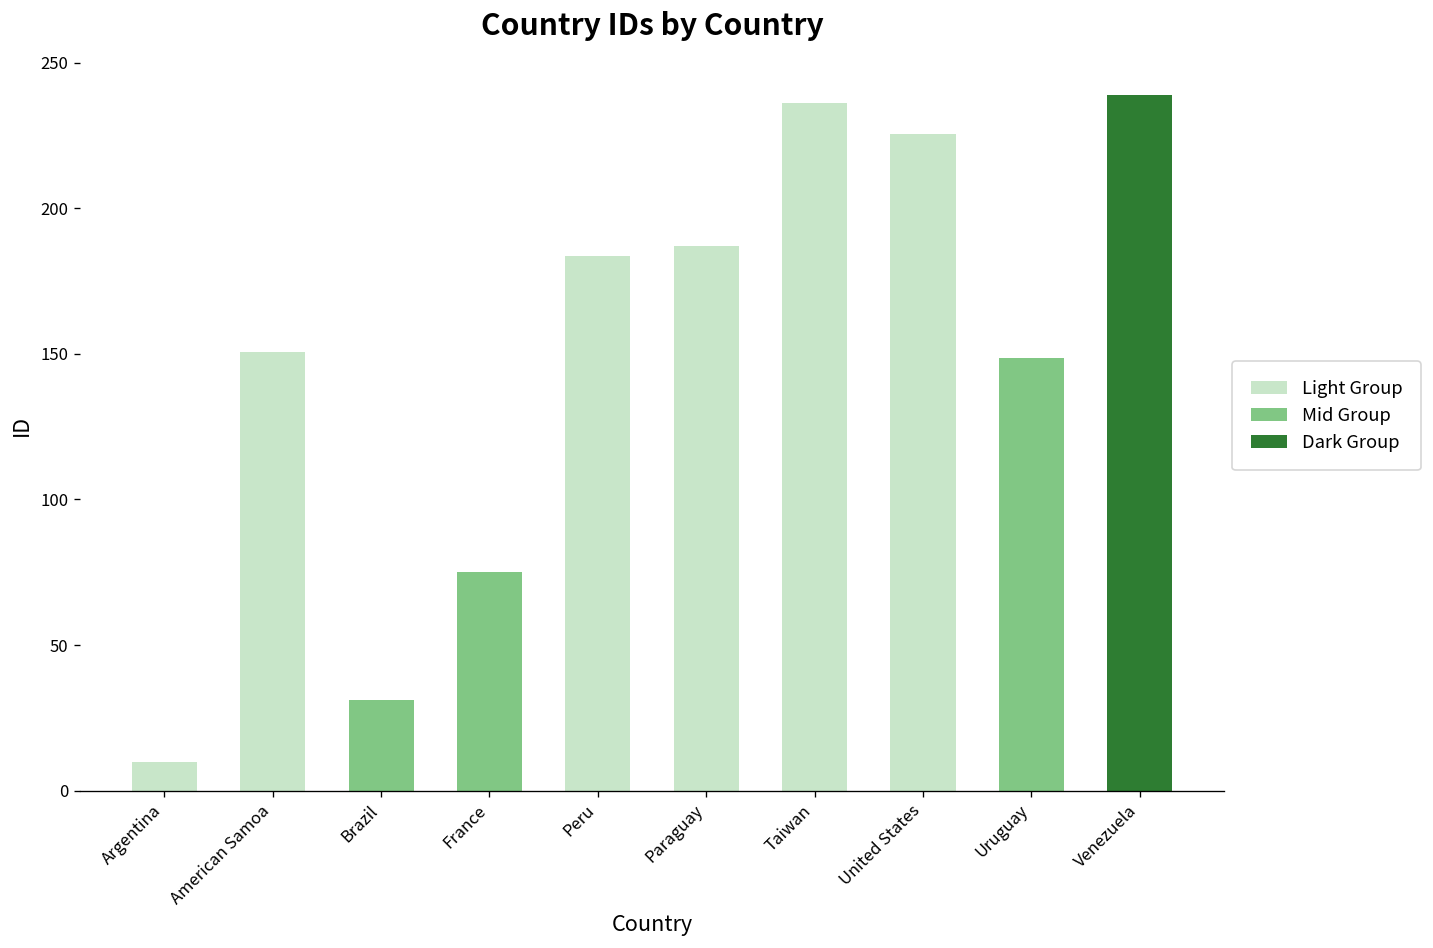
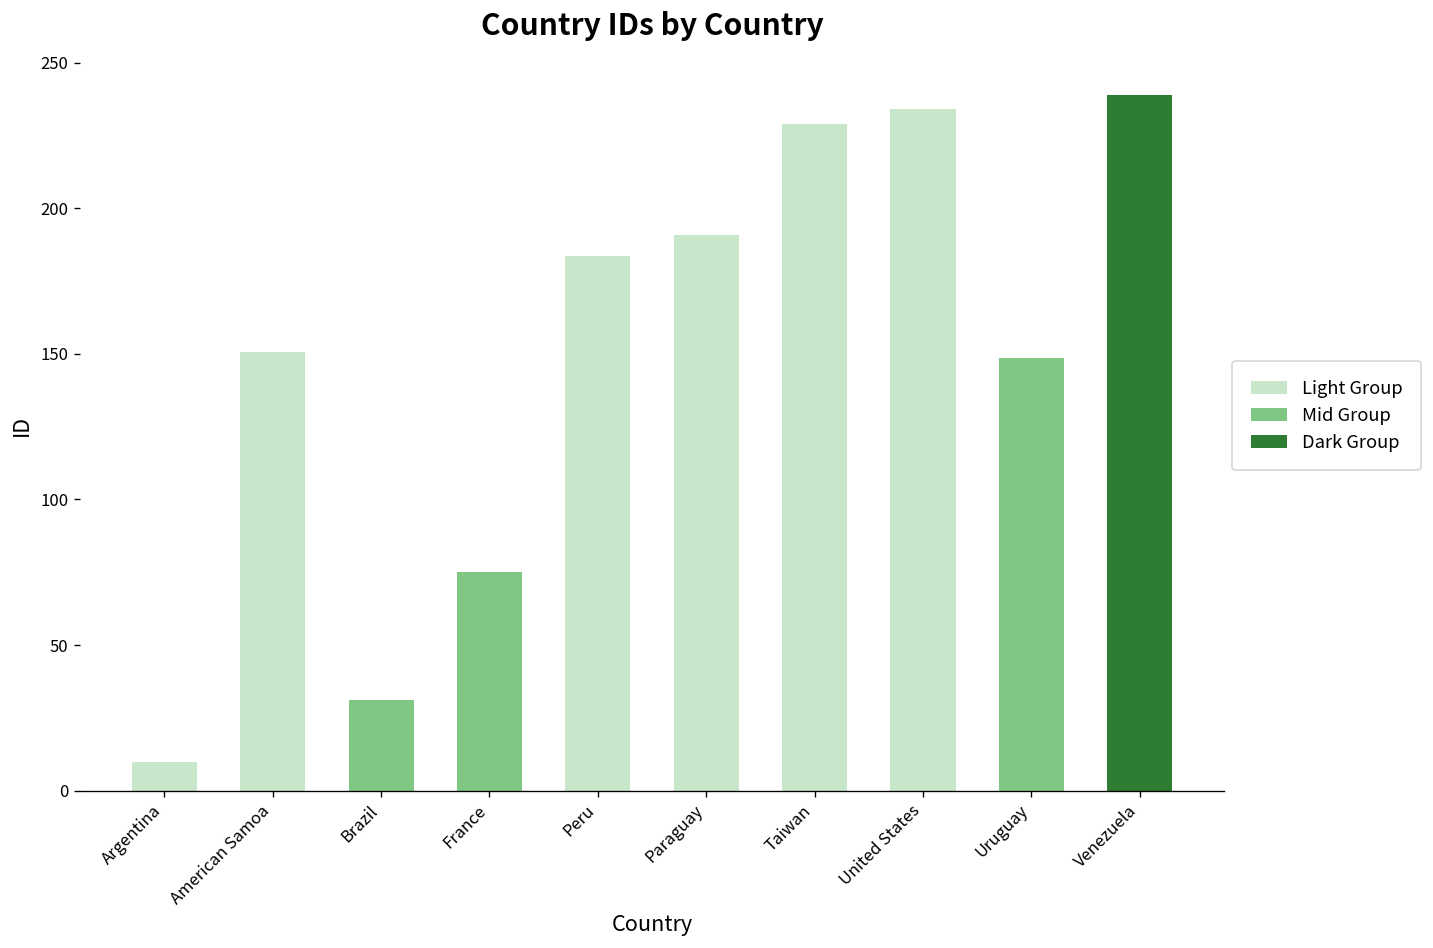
Paraguay: 187 -> 191
Taiwan: 236 -> 229
United States: 226 -> 234
